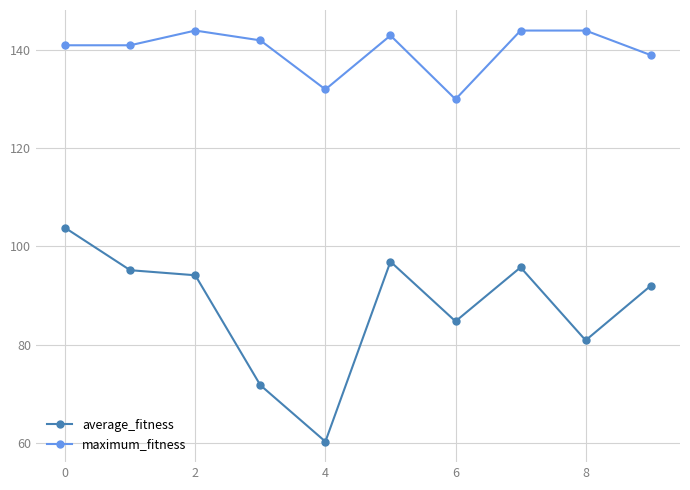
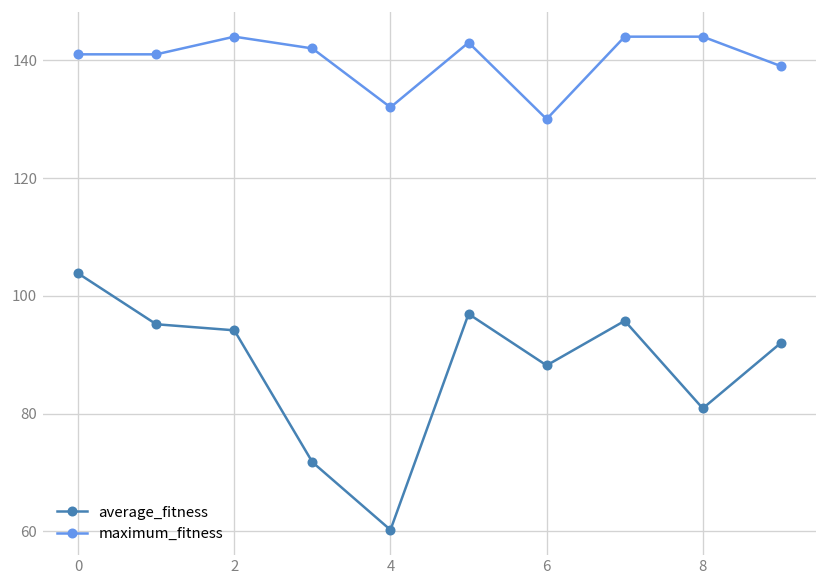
average_fitness, 6: 85 -> 88
